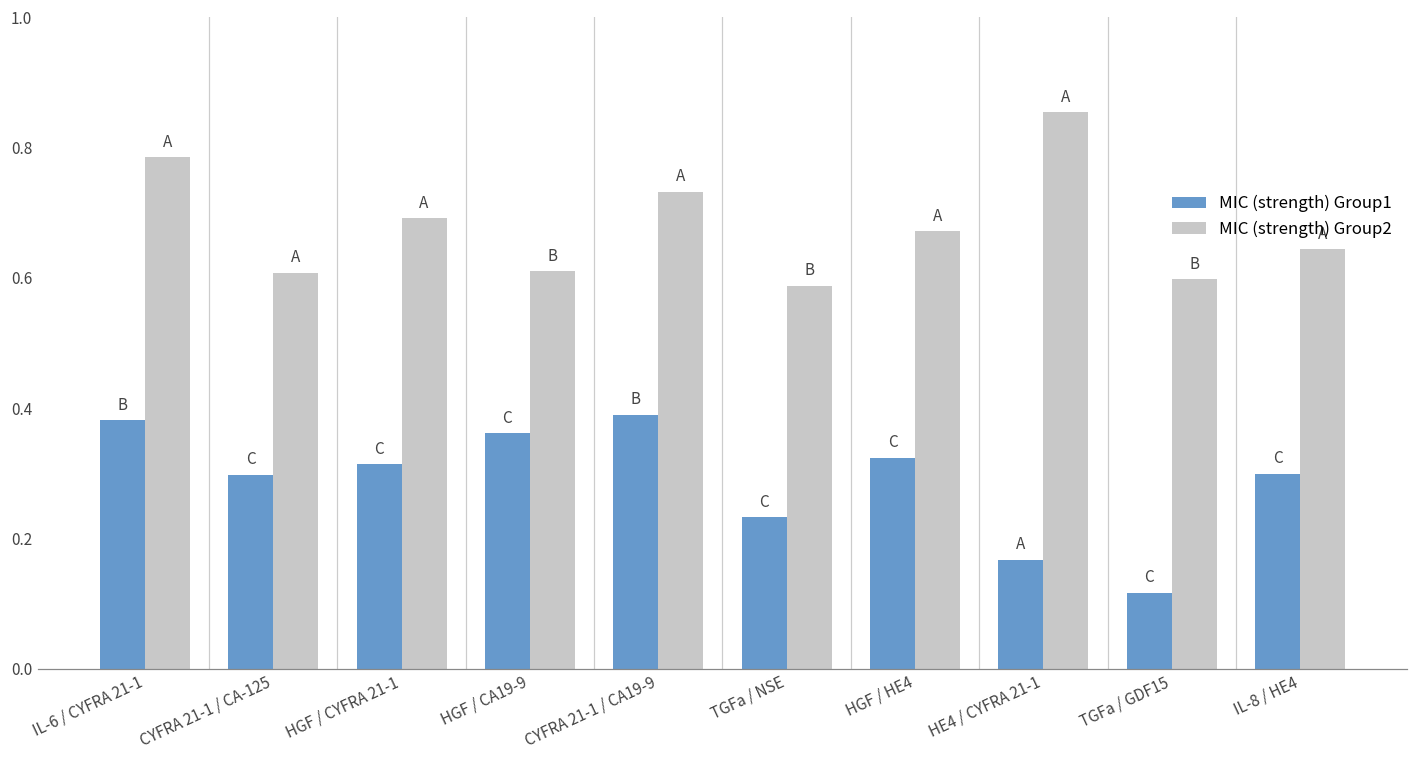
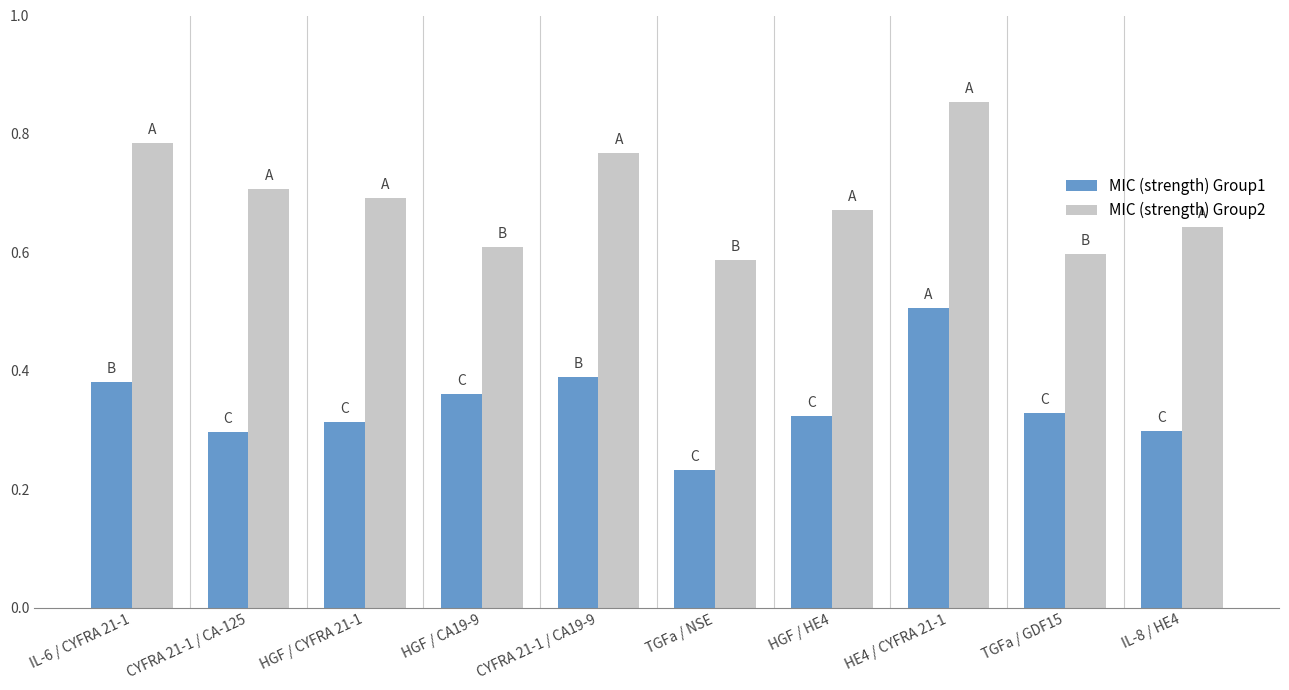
MIC (strength) Group2, CYFRA 21-1 / CA-125: 0.61 -> 0.71
MIC (strength) Group2, CYFRA 21-1 / CA19-9: 0.73 -> 0.77
MIC (strength) Group1, HE4 / CYFRA 21-1: 0.17 -> 0.51
MIC (strength) Group1, TGFa / GDF15: 0.12 -> 0.33
